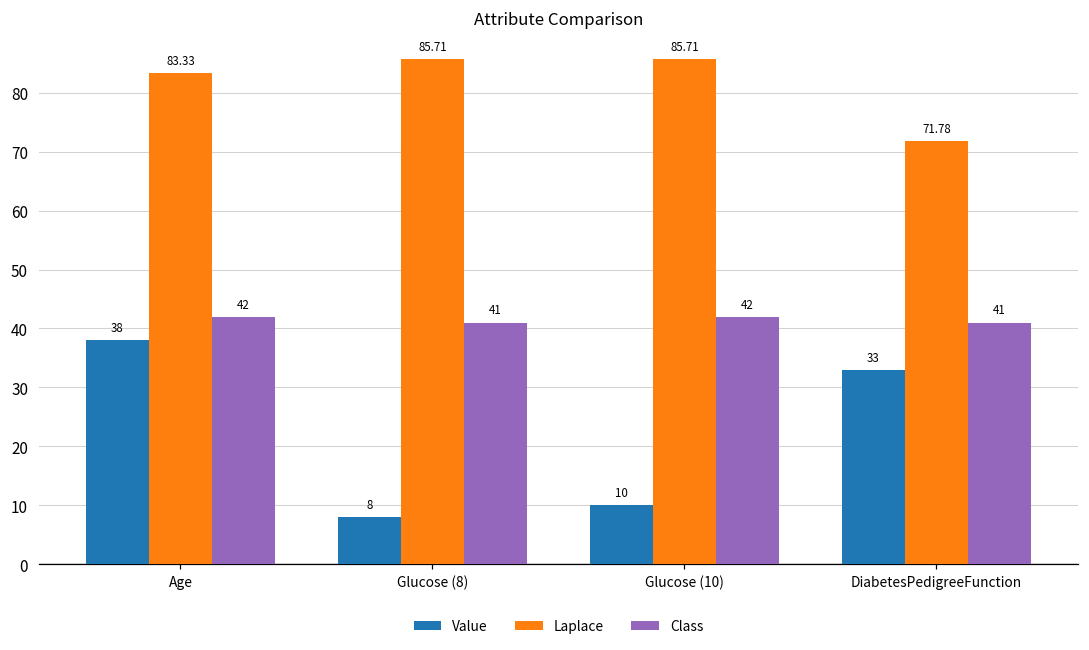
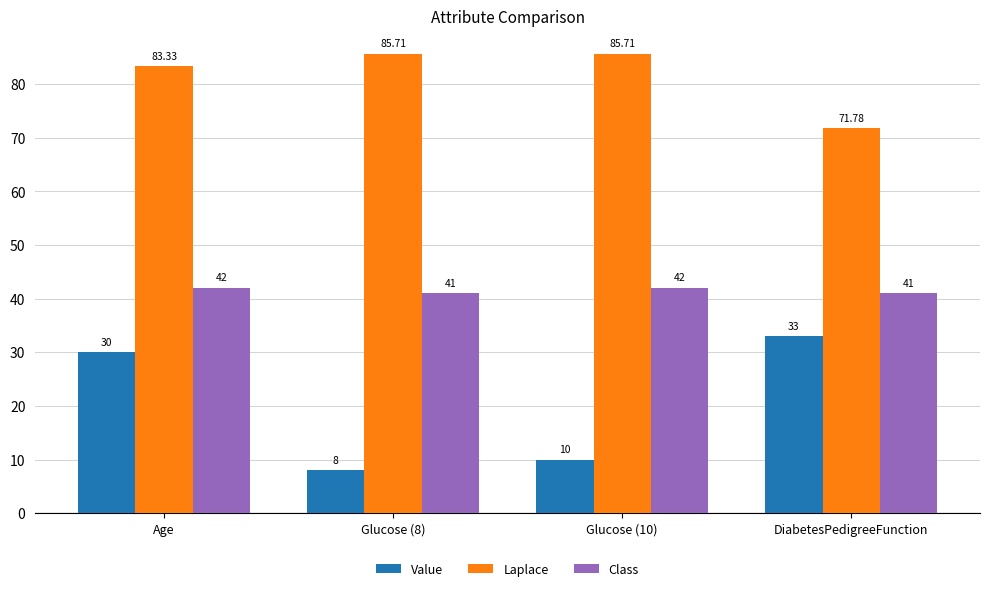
Value, Age: 38 -> 30
